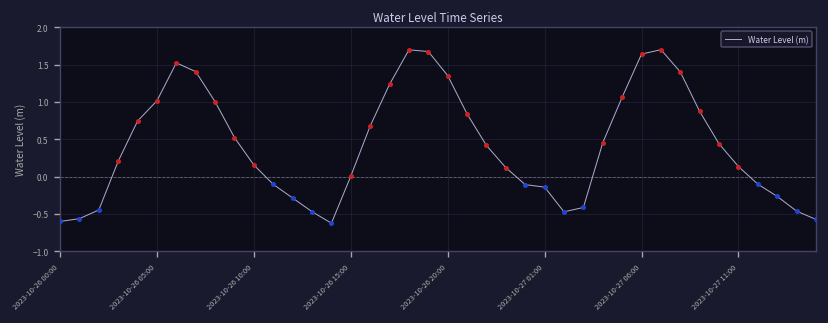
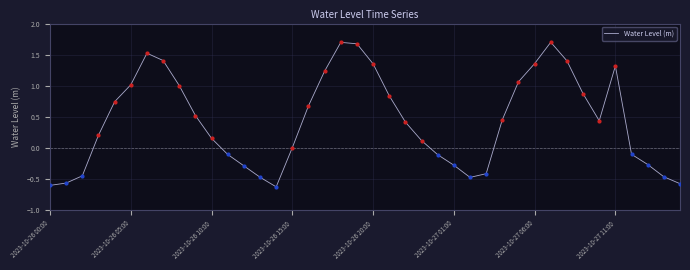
Water Level (m), 2023-10-27 01:00: -0.1 -> -0.3
Water Level (m), 2023-10-27 06:00: 1.6 -> 1.4
Water Level (m), 2023-10-27 11:00: 0.1 -> 1.3
